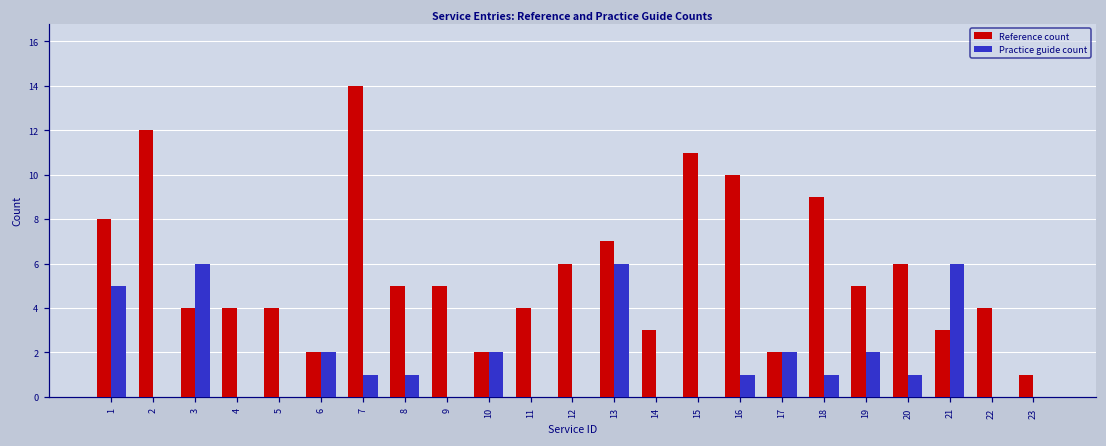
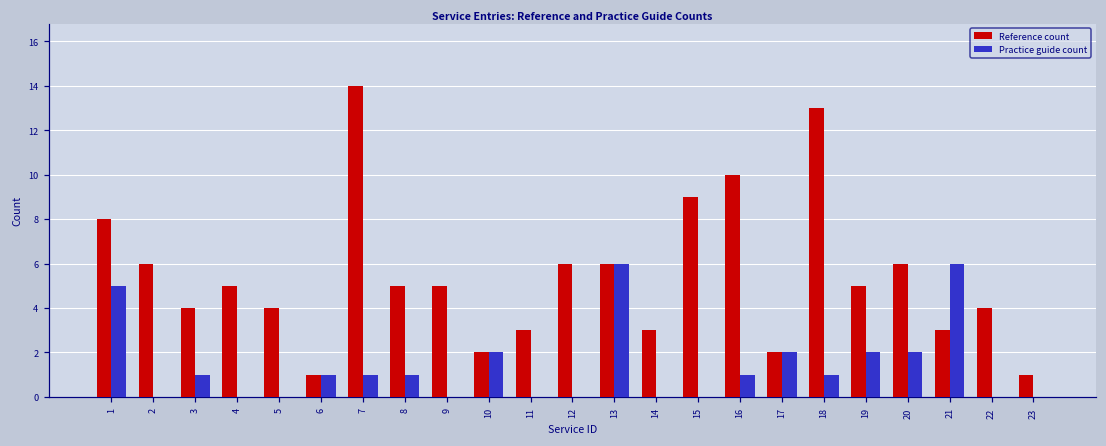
Reference count, 2: 12 -> 6
Practice guide count, 3: 6 -> 1
Reference count, 4: 4 -> 5
Reference count, 6: 2 -> 1
Practice guide count, 6: 2 -> 1
Reference count, 11: 4 -> 3
Reference count, 13: 7 -> 6
Reference count, 15: 11 -> 9
Reference count, 18: 9 -> 13
Practice guide count, 20: 1 -> 2
